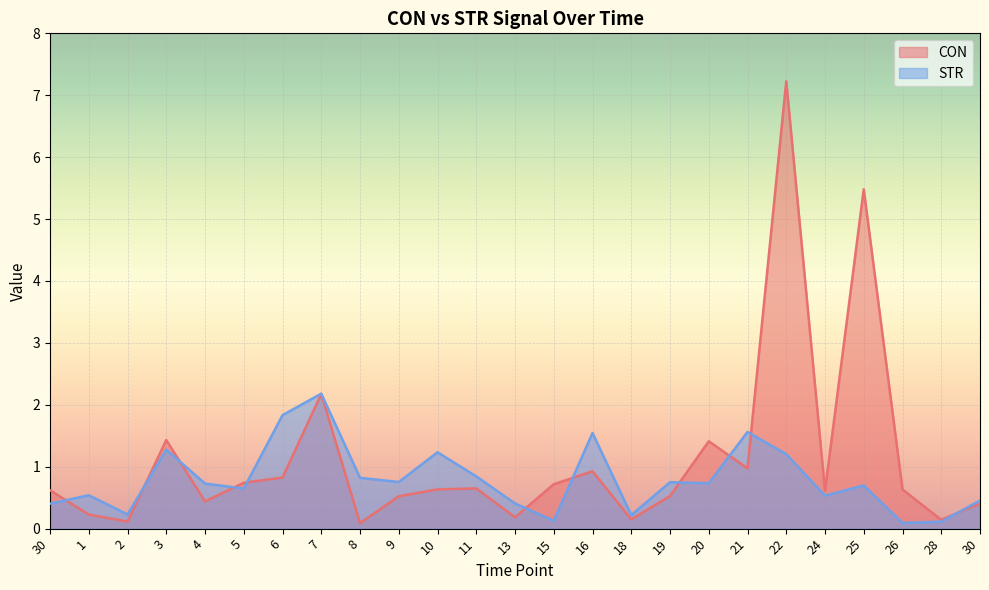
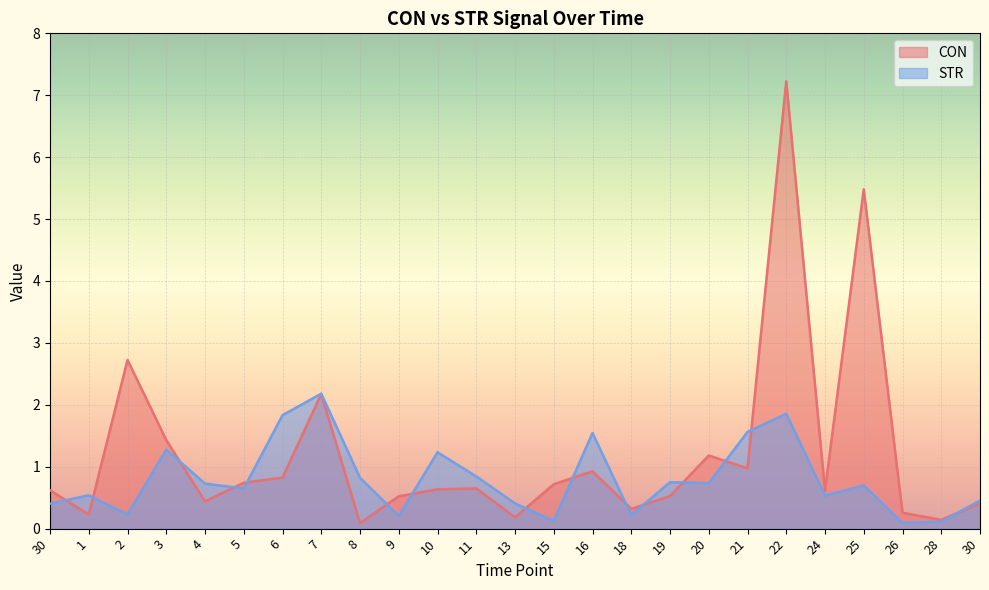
CON, 2: 0.1 -> 2.7
STR, 9: 0.8 -> 0.2
CON, 18: 0.1 -> 0.3
CON, 20: 1.4 -> 1.2
STR, 22: 1.2 -> 1.9
CON, 26: 0.6 -> 0.3
